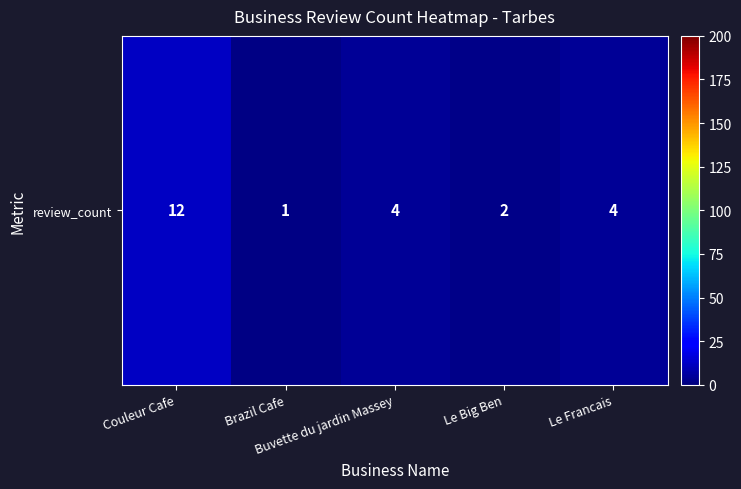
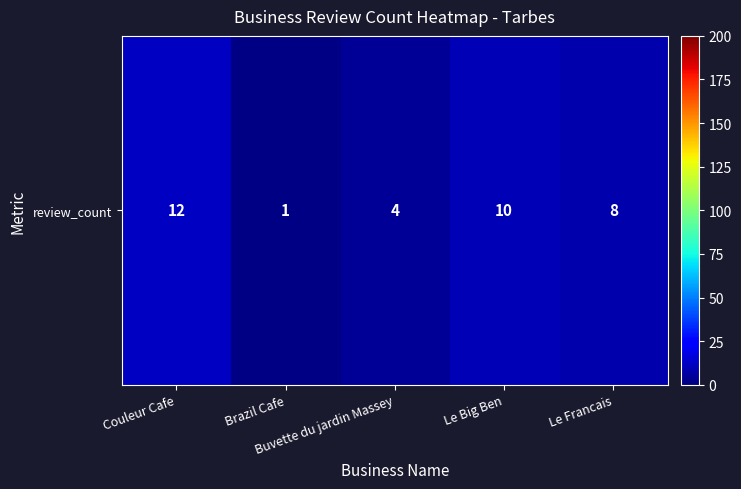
review_count, Le Big Ben: 2 -> 10
review_count, Le Francais: 4 -> 8
